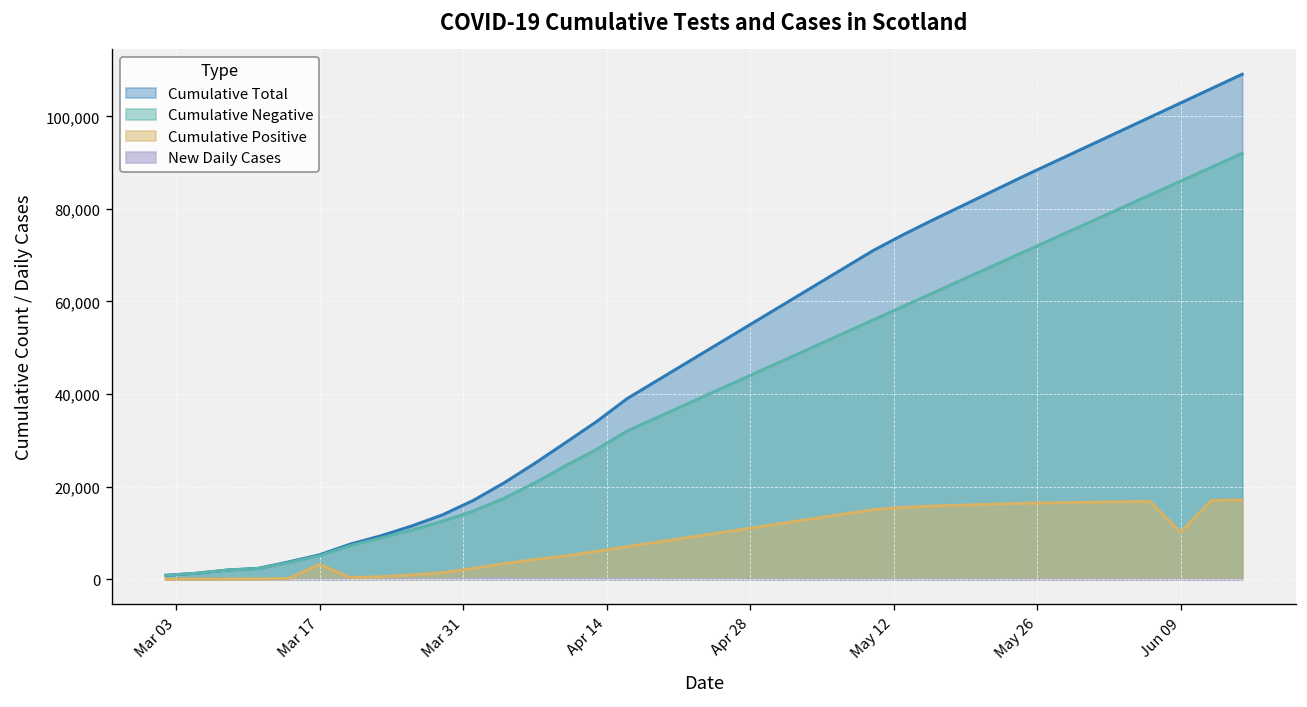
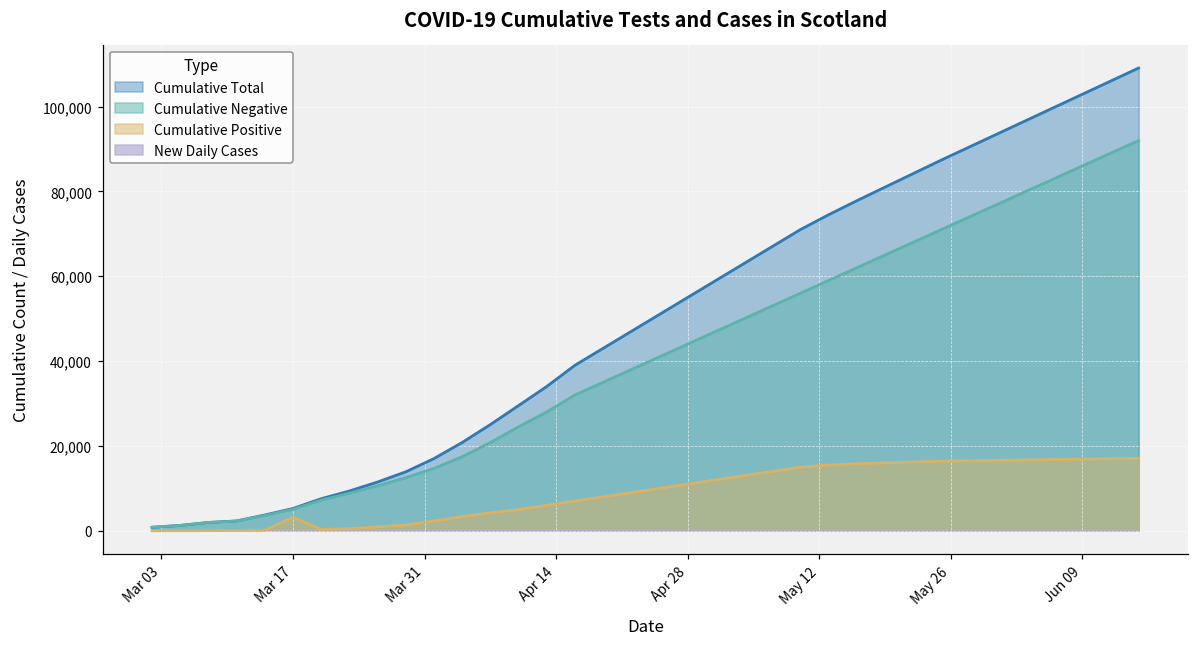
Cumulative Positive, Jun 09: 10,000 -> 17,000
